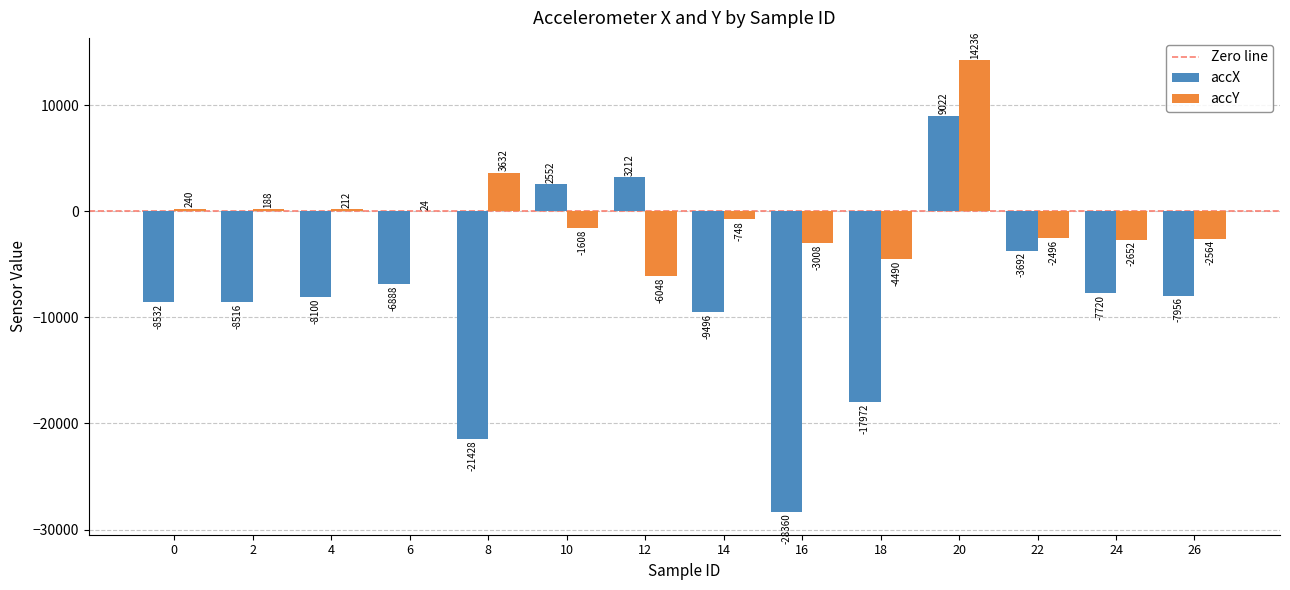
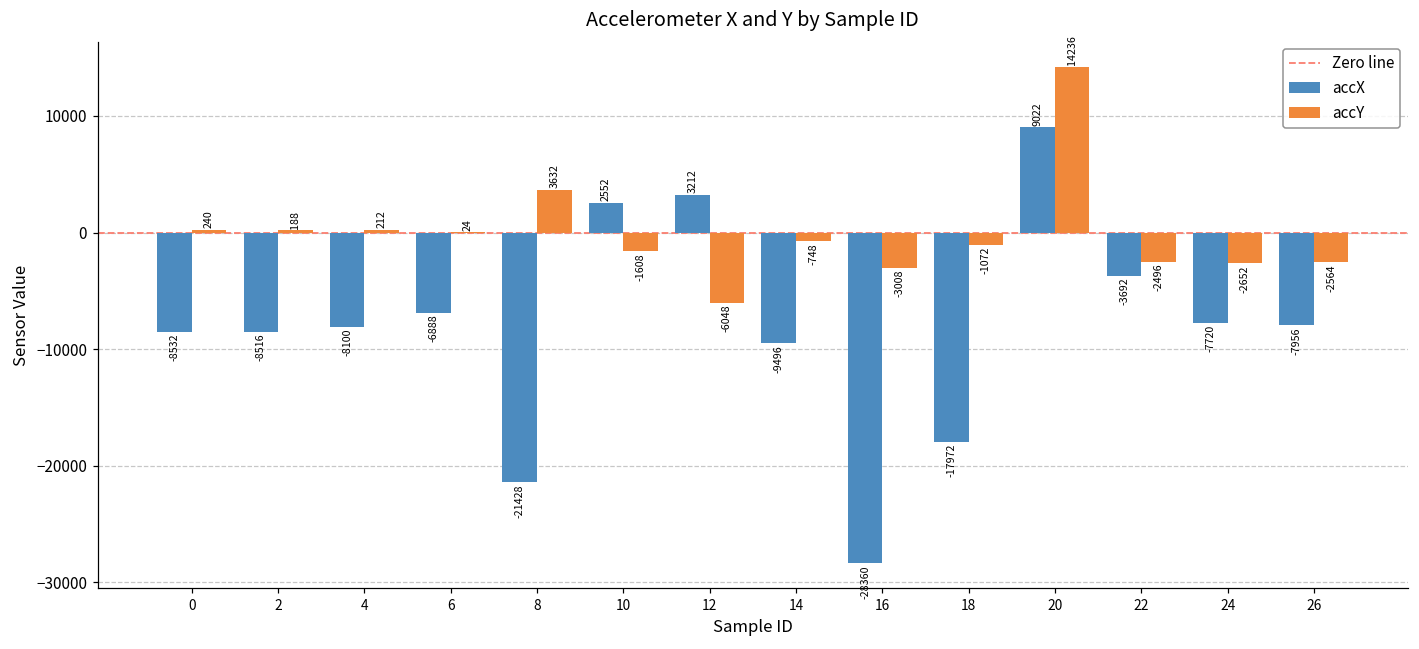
accY, 18: -4490 -> -1072
